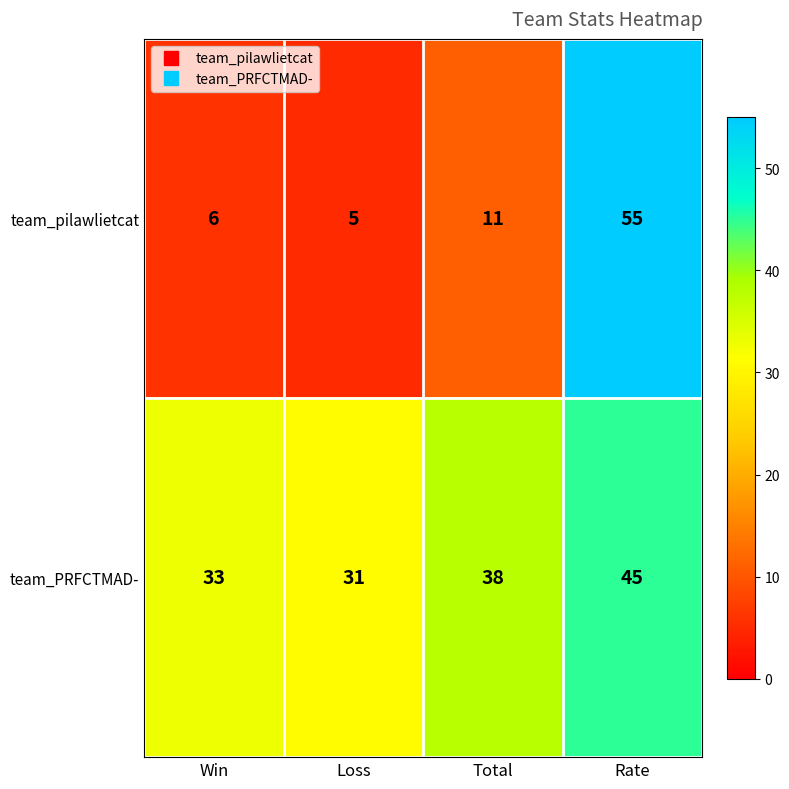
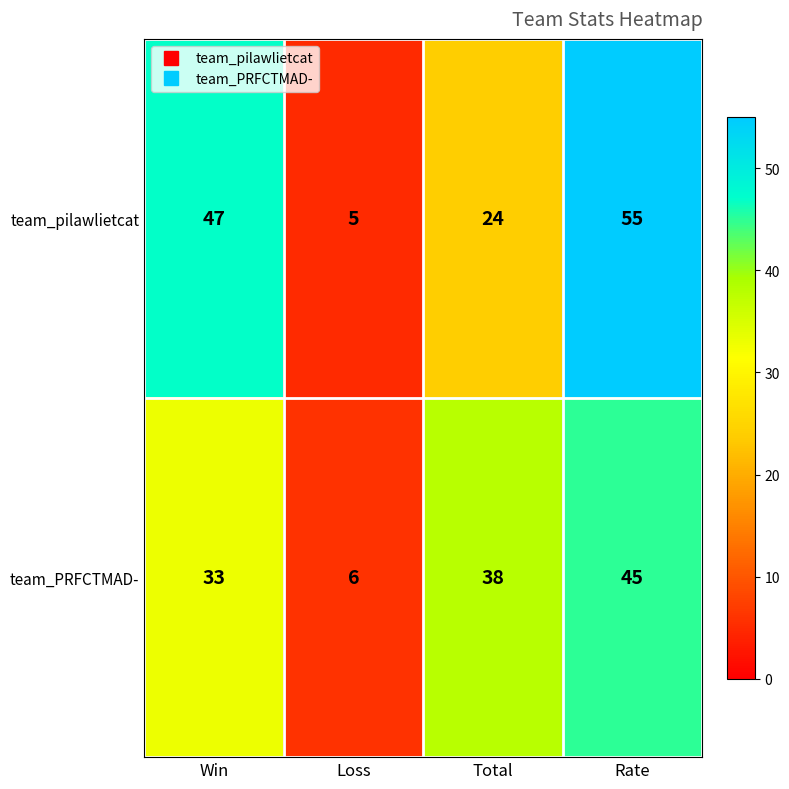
team_pilawlietcat, Win: 6 -> 47
team_pilawlietcat, Total: 11 -> 24
team_PRFCTMAD-, Loss: 31 -> 6
